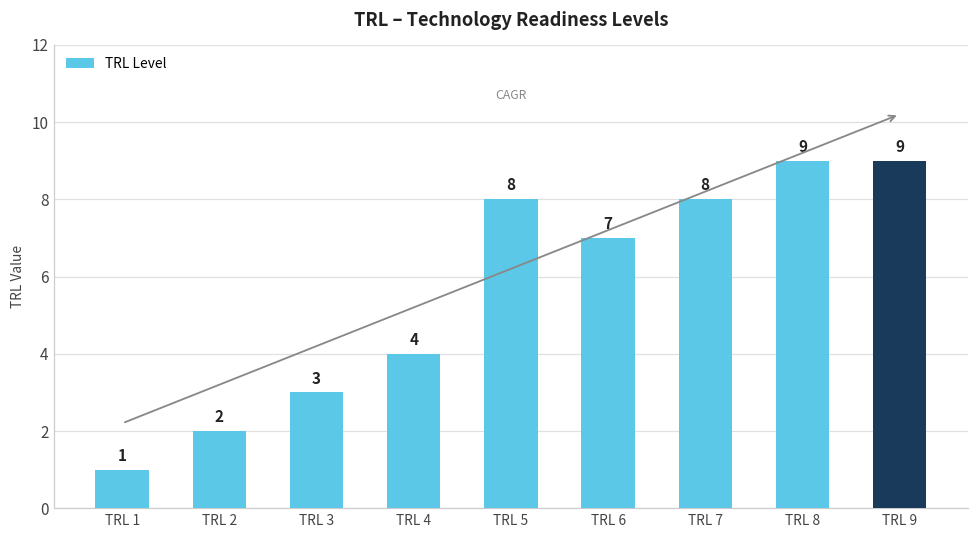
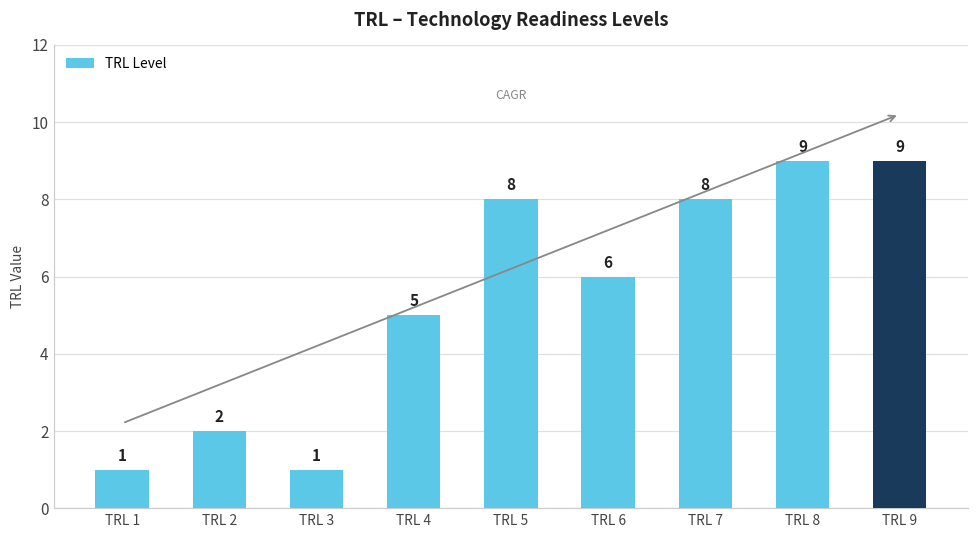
TRL 3: 3 -> 1
TRL 4: 4 -> 5
TRL 6: 7 -> 6
